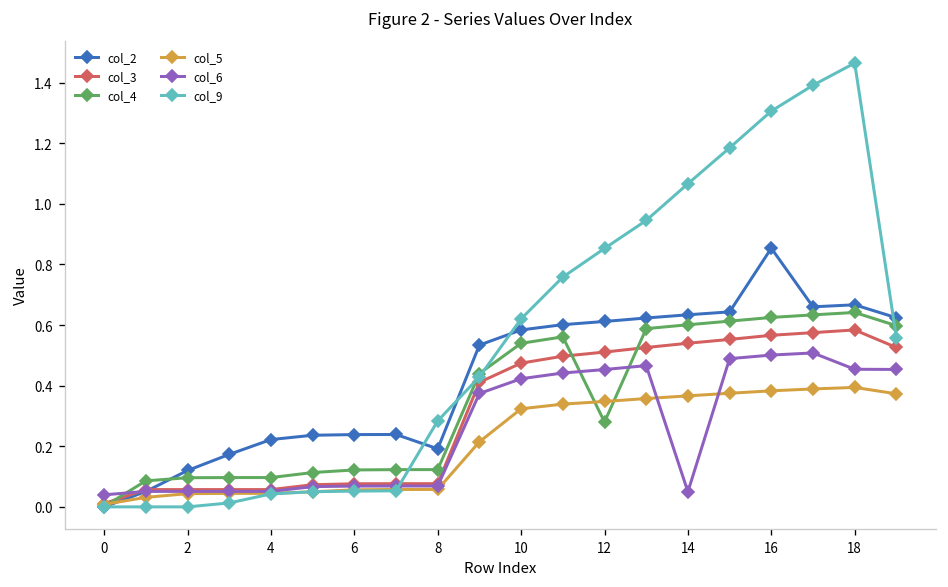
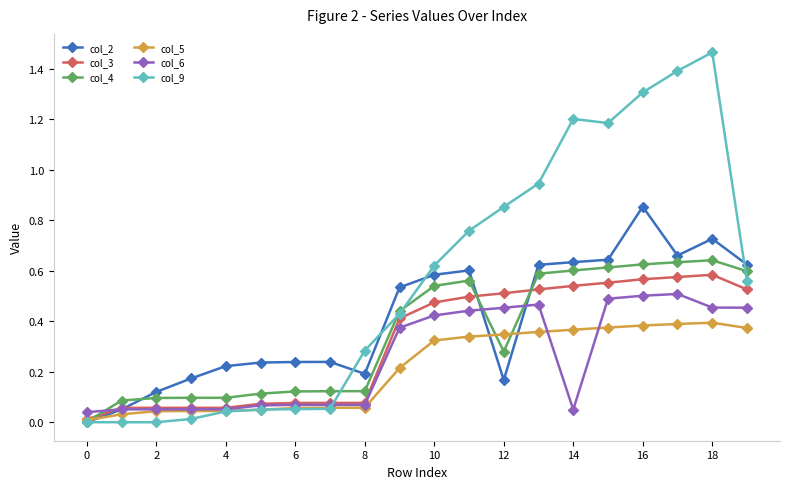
col_2, 12: 0.61 -> 0.17
col_9, 14: 1.07 -> 1.20
col_2, 18: 0.67 -> 0.73
